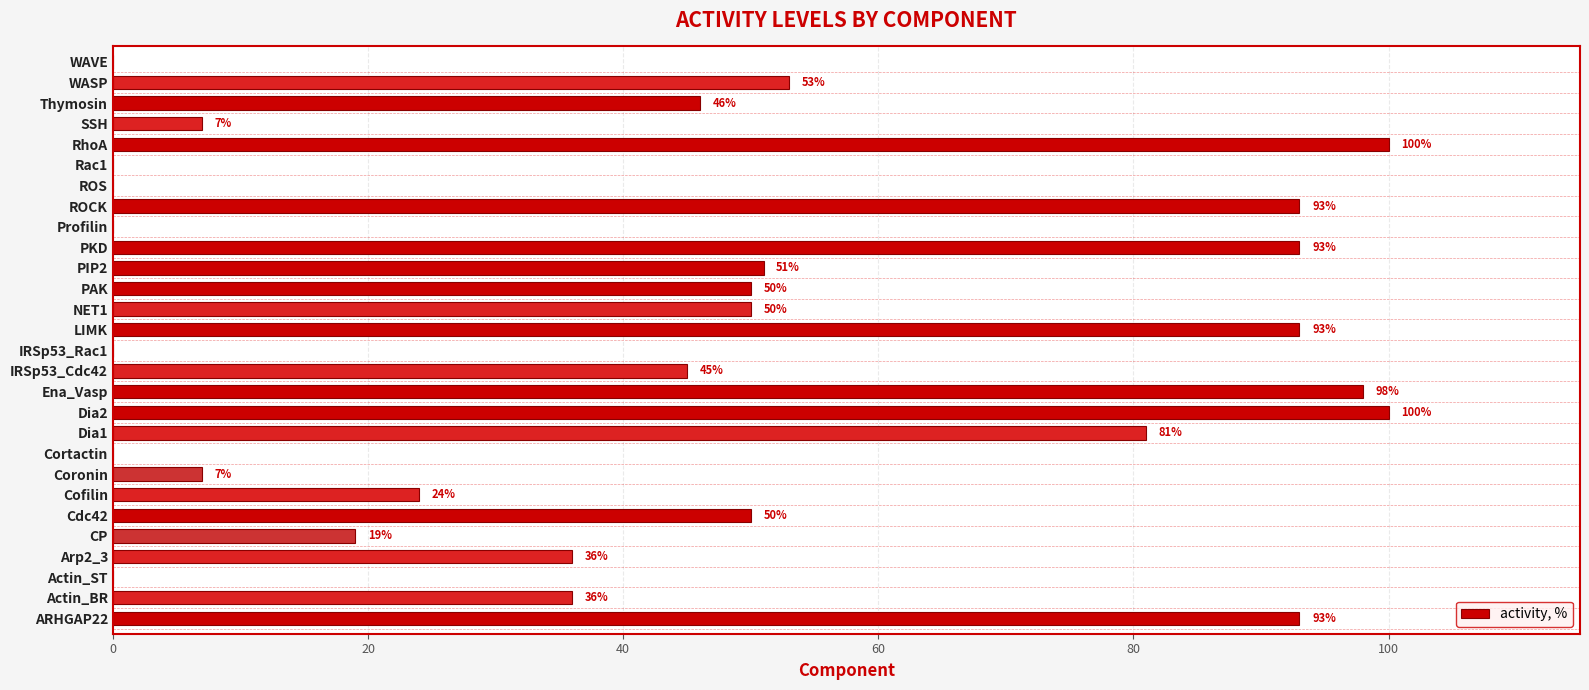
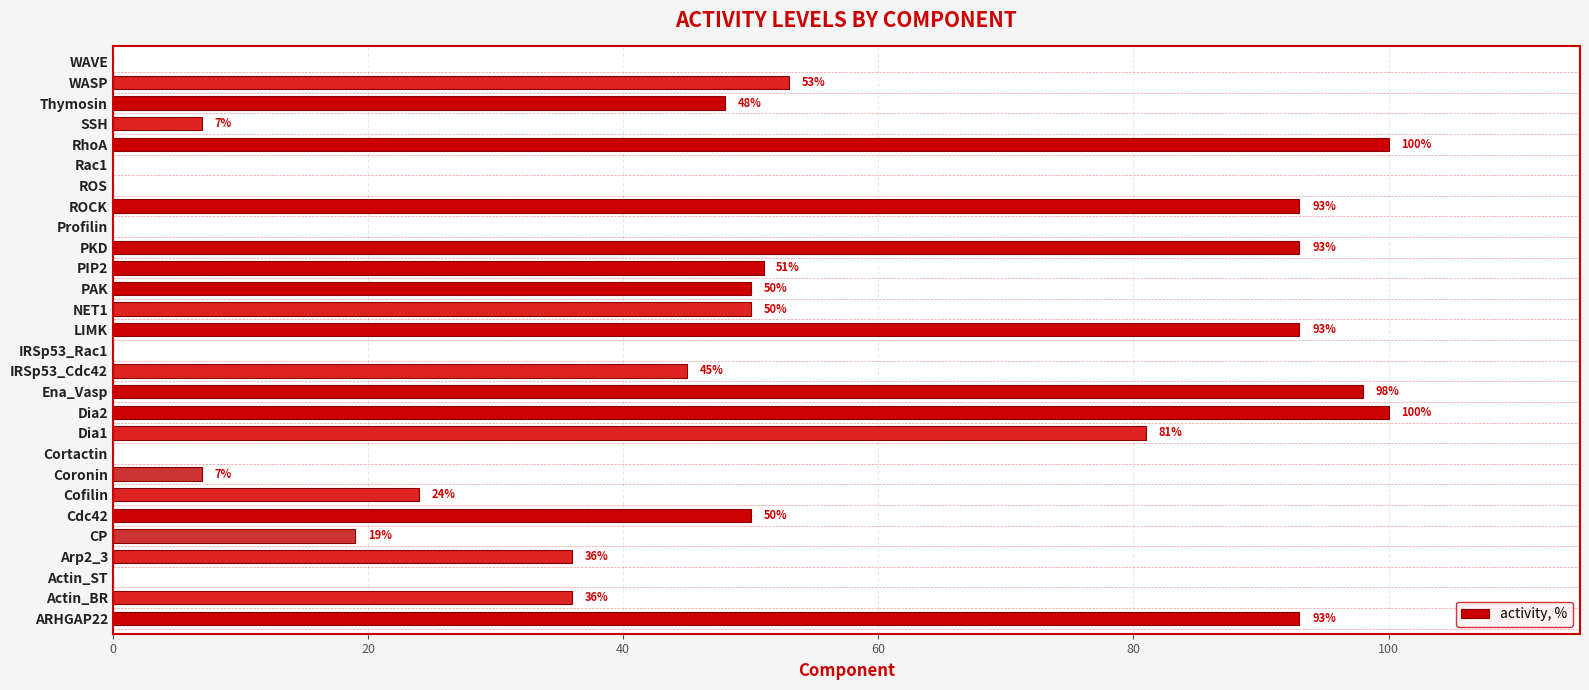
Thymosin: 46% -> 48%
